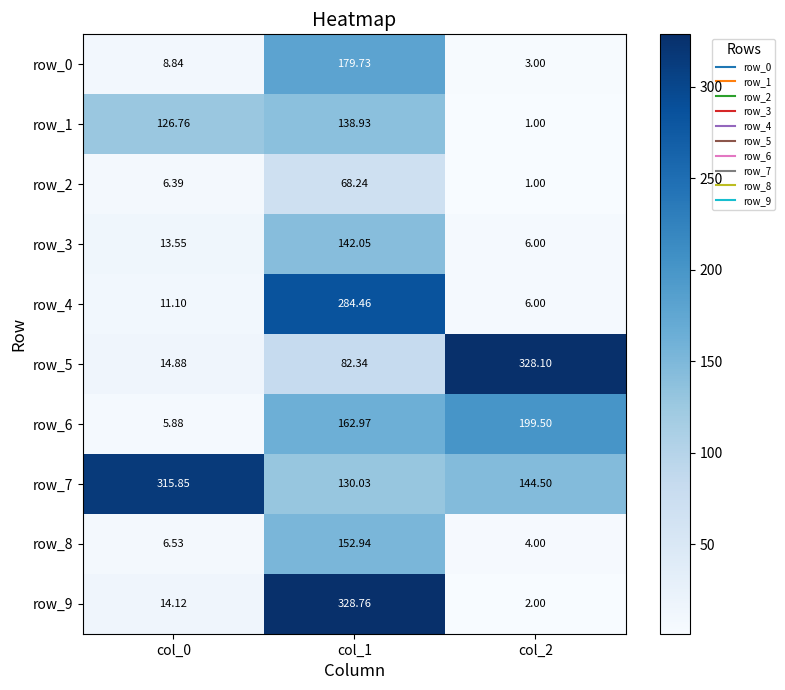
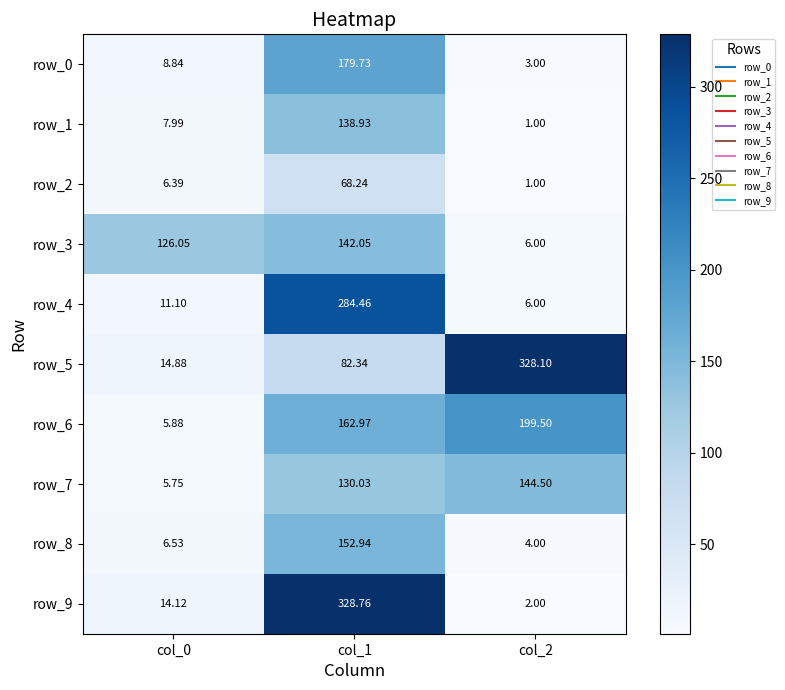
row_1, col_0: 126.76 -> 7.99
row_3, col_0: 13.55 -> 126.05
row_7, col_0: 315.85 -> 5.75
